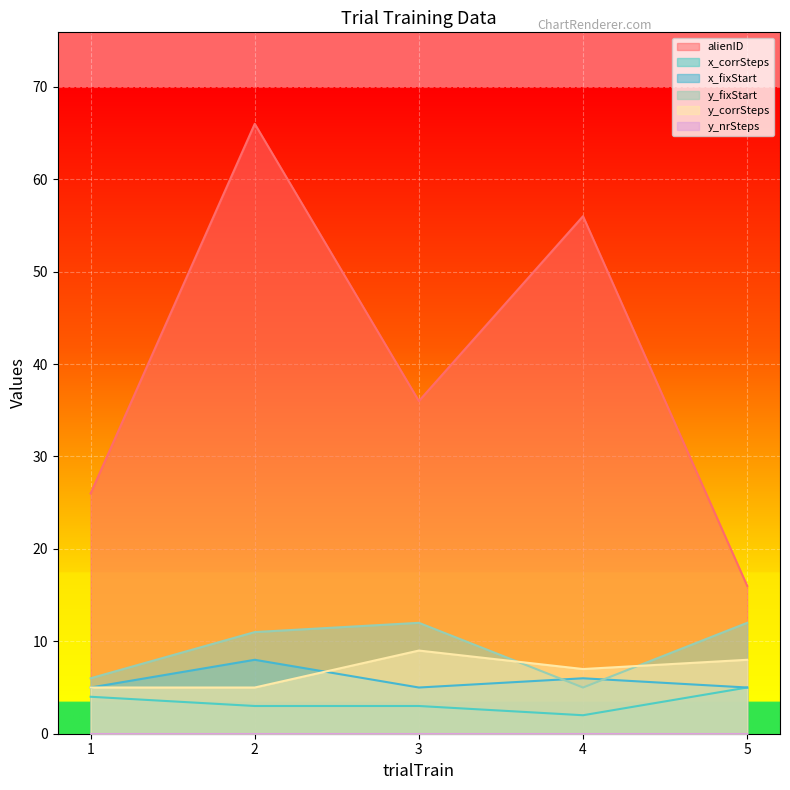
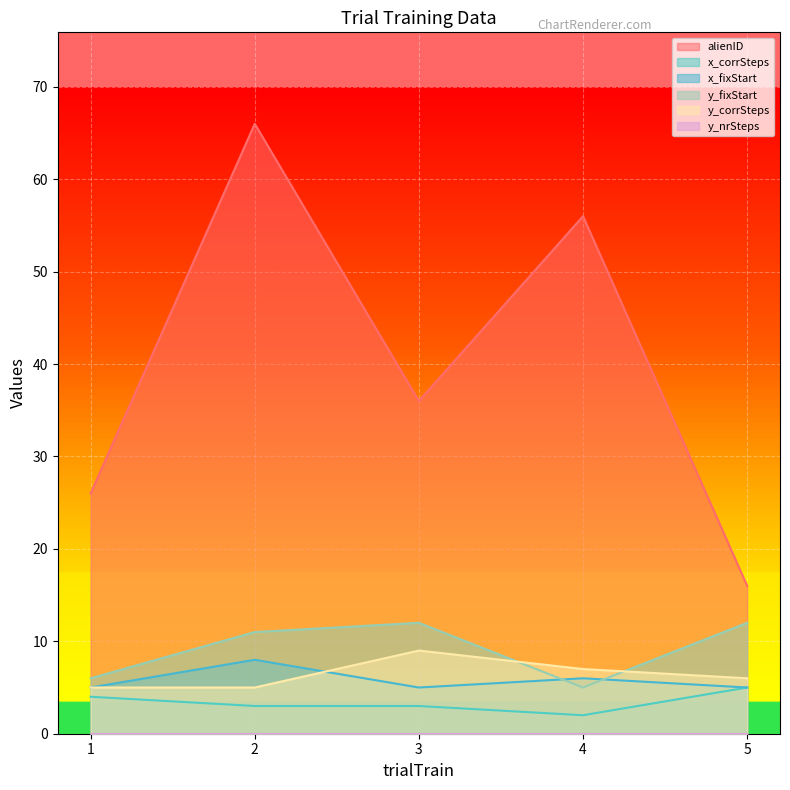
y_corrSteps, 5: 8 -> 6
